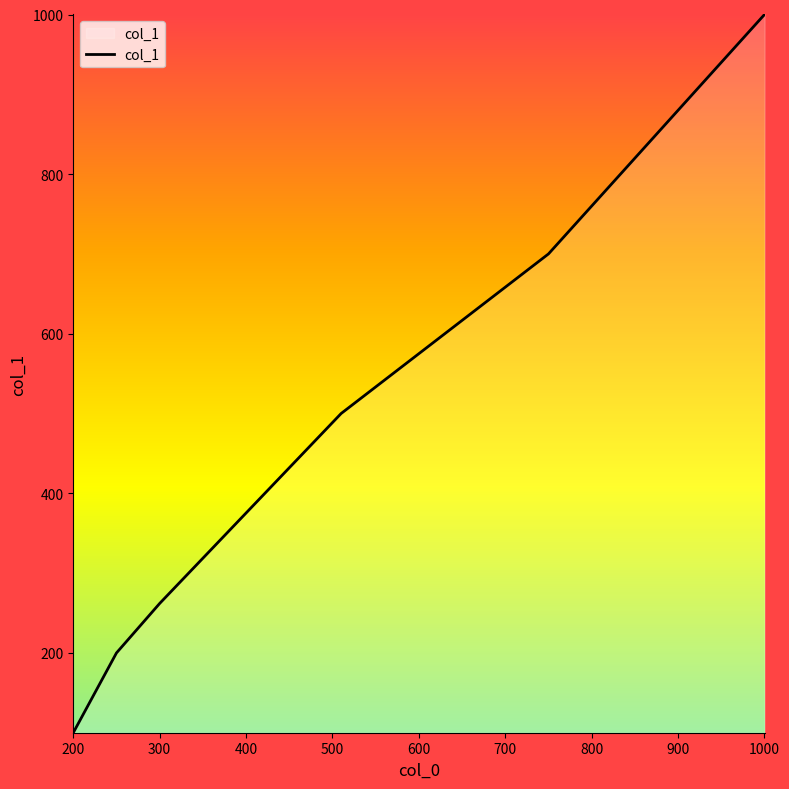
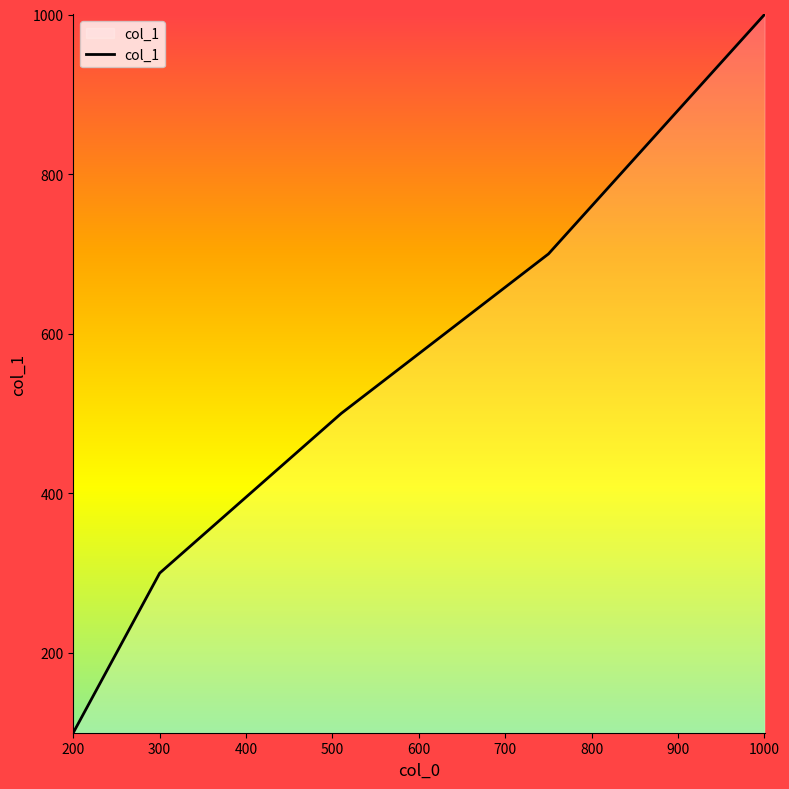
300: 260 -> 300
